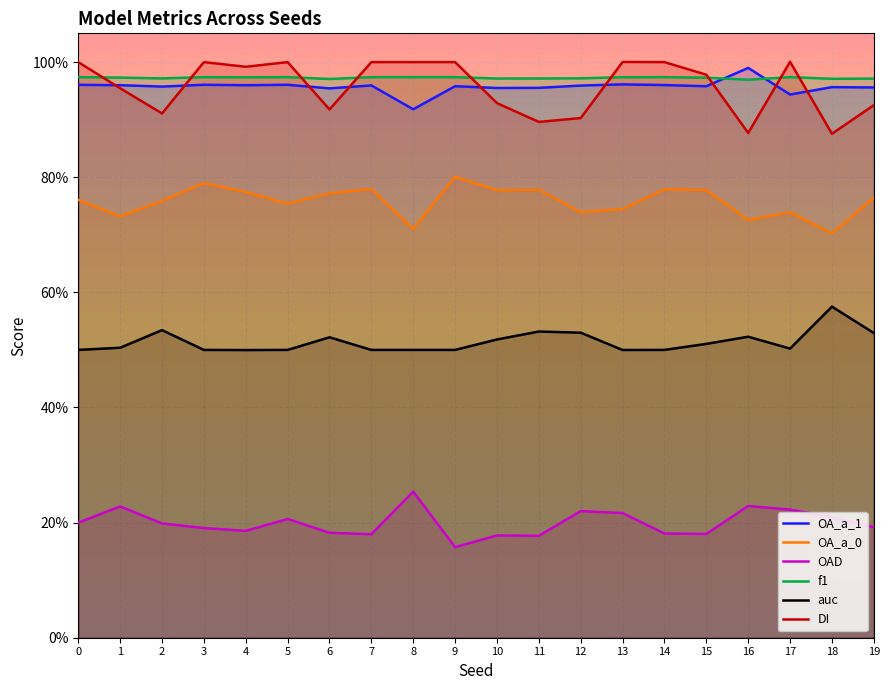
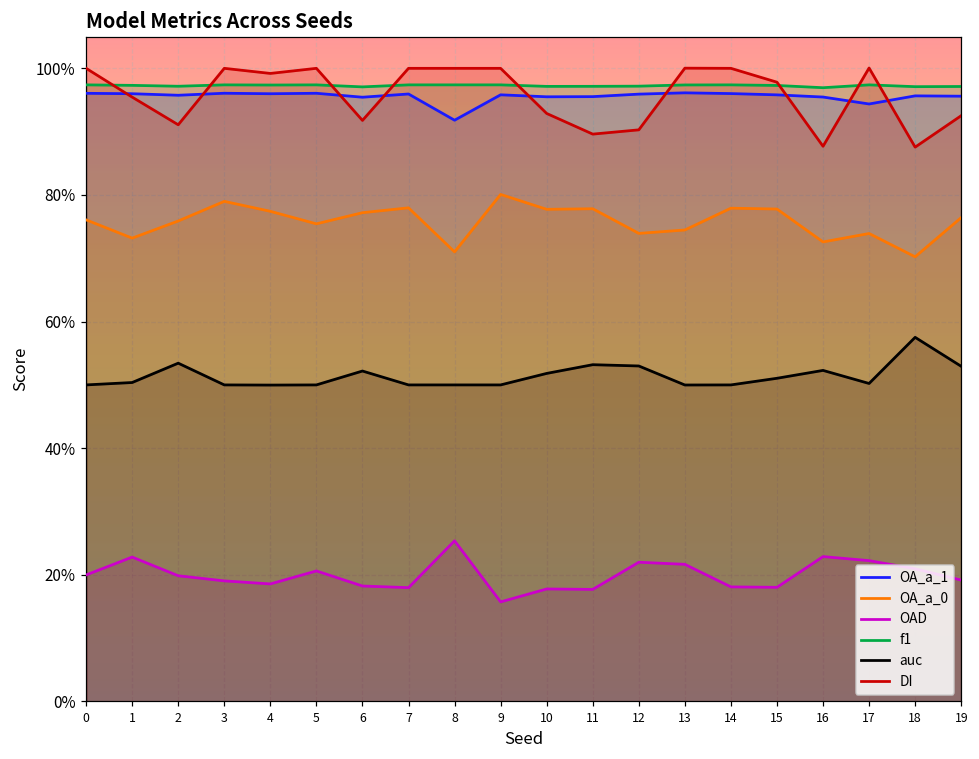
OA_a_1, 16: 99% -> 95%
